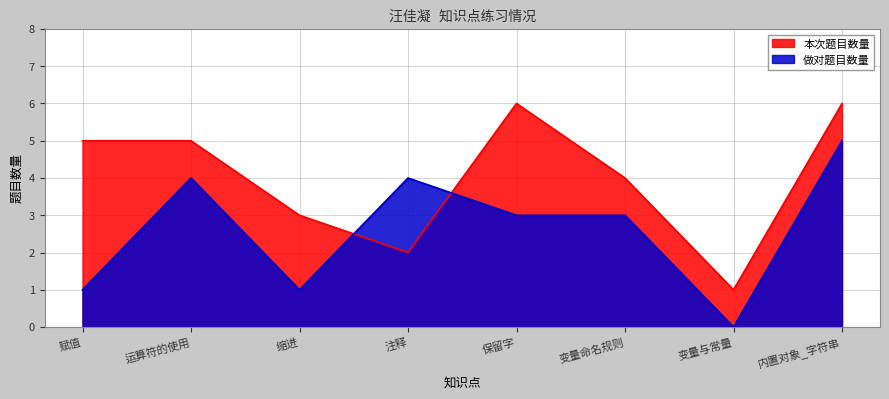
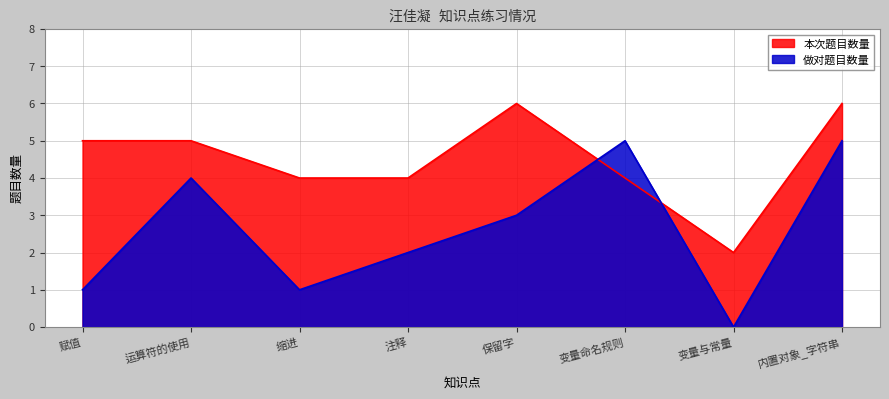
本次题目数量, 缩进: 3 -> 4
本次题目数量, 注释: 2 -> 4
做对题目数量, 注释: 4 -> 2
做对题目数量, 变量命名规则: 3 -> 5
本次题目数量, 变量与常量: 1 -> 2
